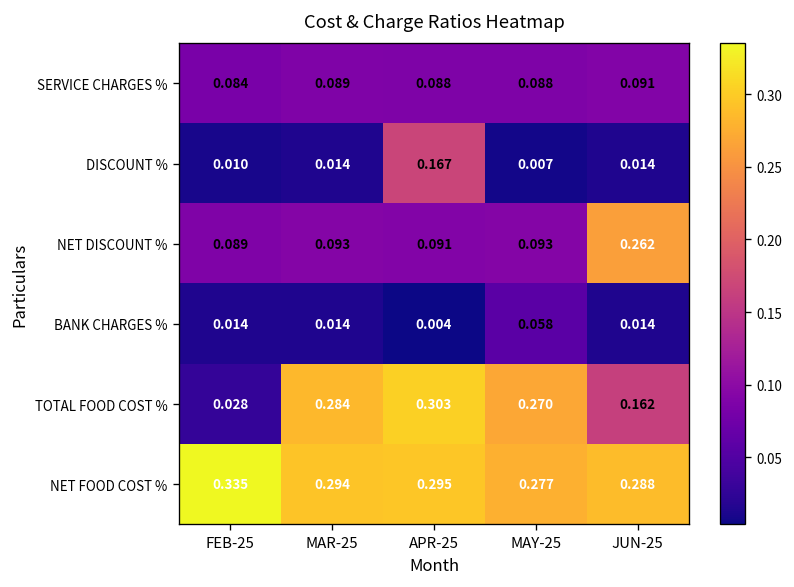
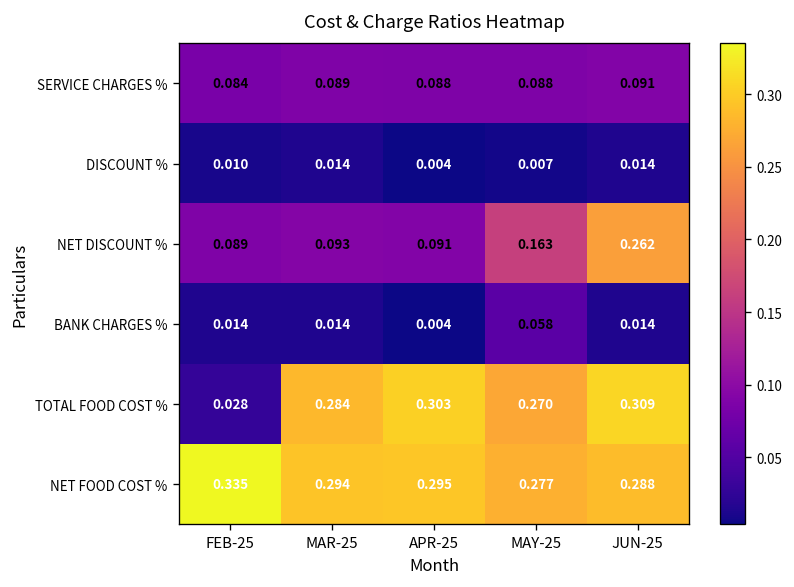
DISCOUNT %, APR-25: 0.167 -> 0.004
NET DISCOUNT %, MAY-25: 0.093 -> 0.163
TOTAL FOOD COST %, JUN-25: 0.162 -> 0.309
